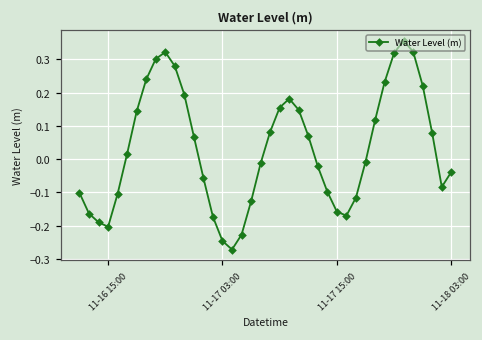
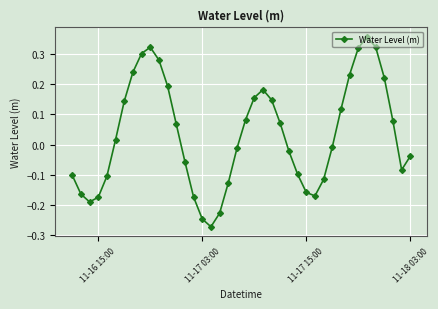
11-16 15:00: -0.20 -> -0.17
